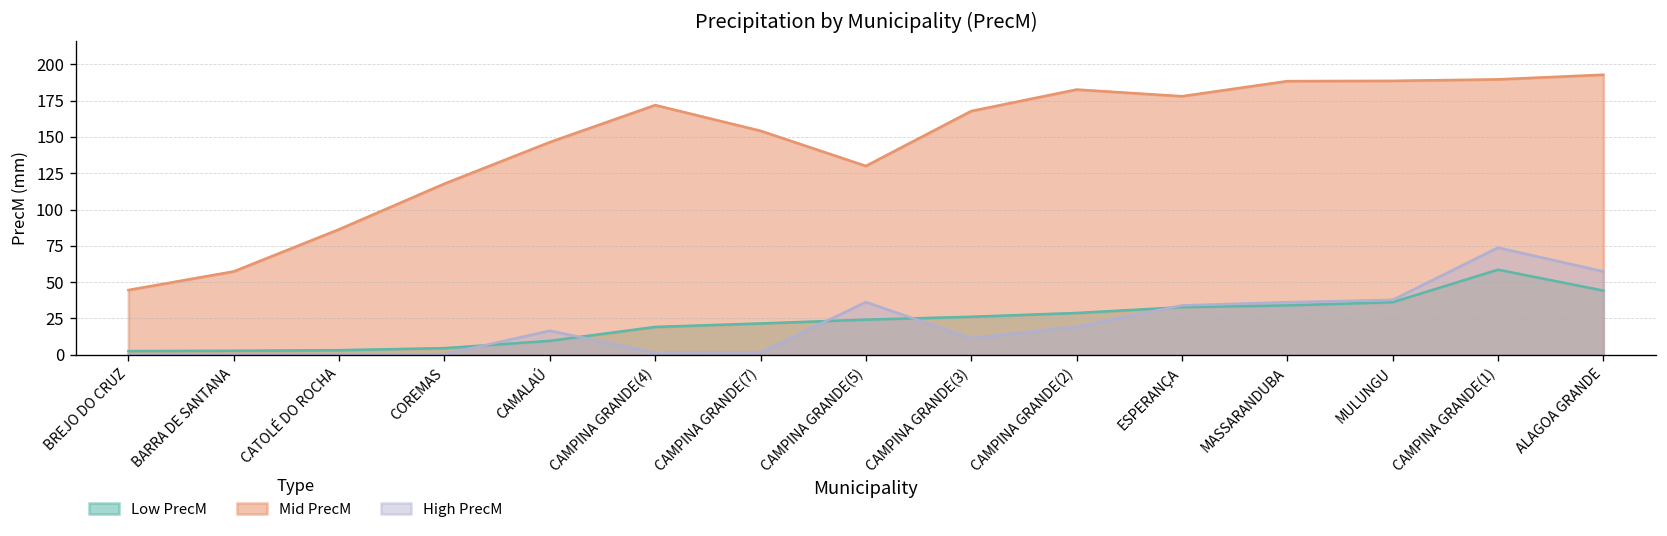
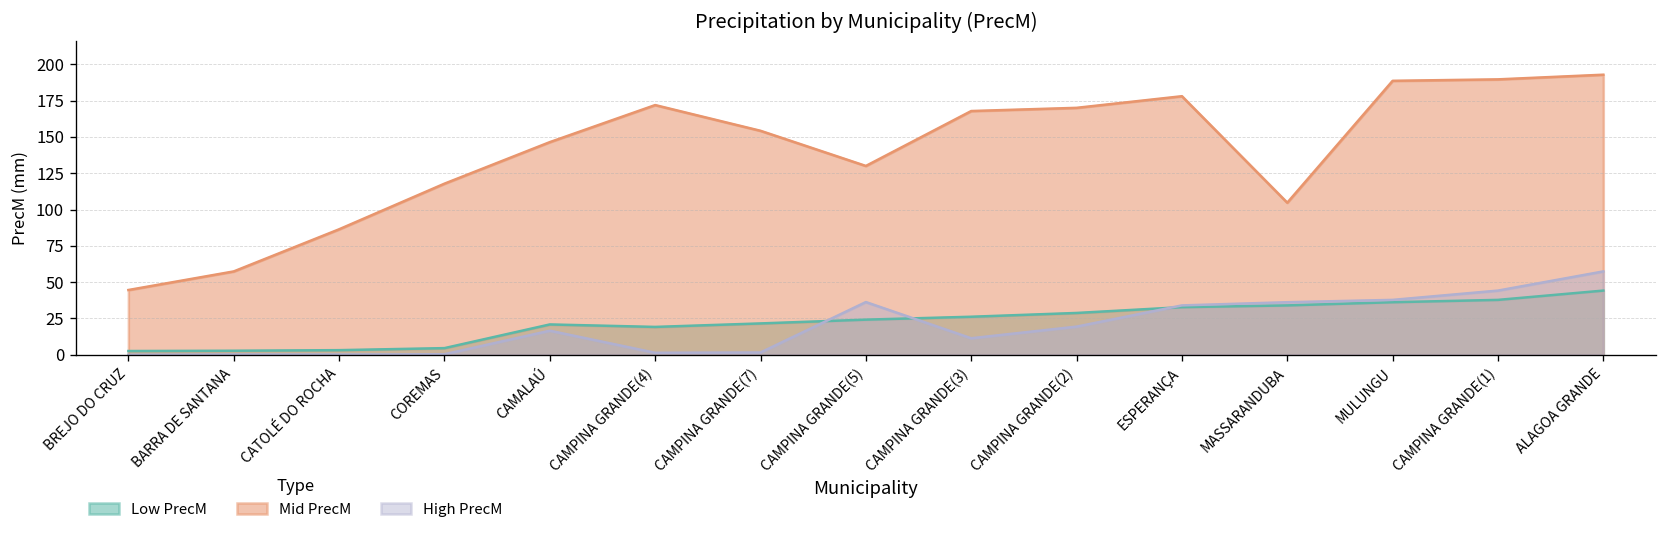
Low PrecM, CAMALAÚ: 10 -> 21
Mid PrecM, CAMPINA GRANDE(2): 183 -> 170
Mid PrecM, MASSARANDUBA: 188 -> 105
Low PrecM, CAMPINA GRANDE(1): 59 -> 38
High PrecM, CAMPINA GRANDE(1): 74 -> 44
